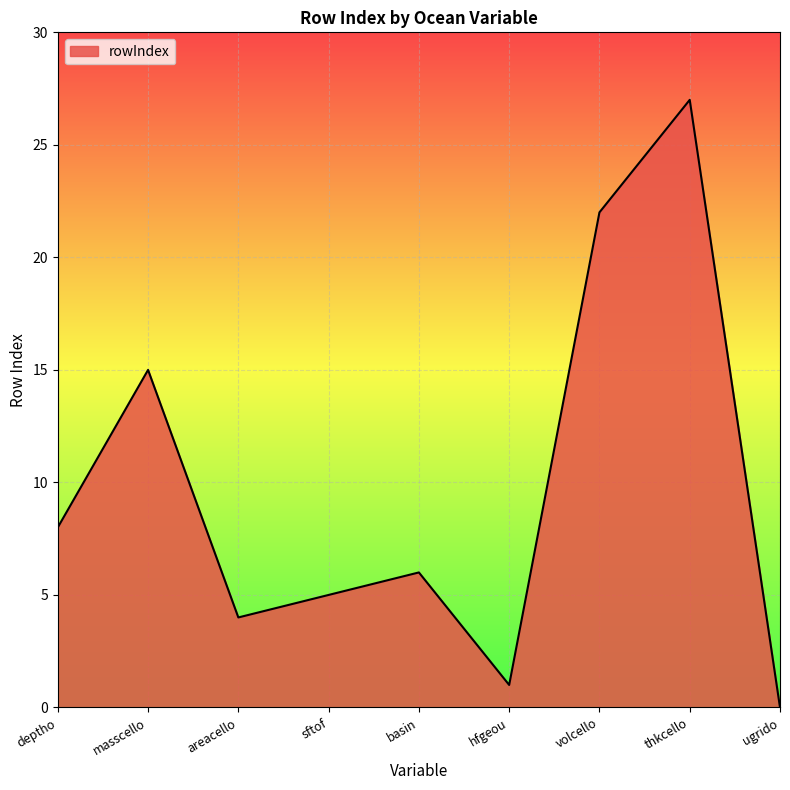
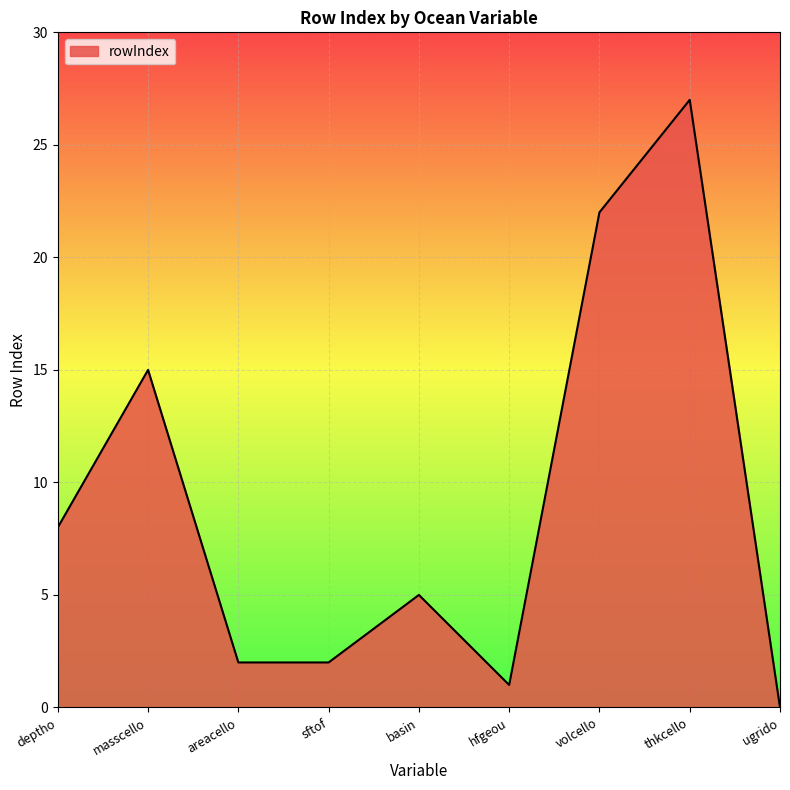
areacello: 4 -> 2
sftof: 5 -> 2
basin: 6 -> 5
